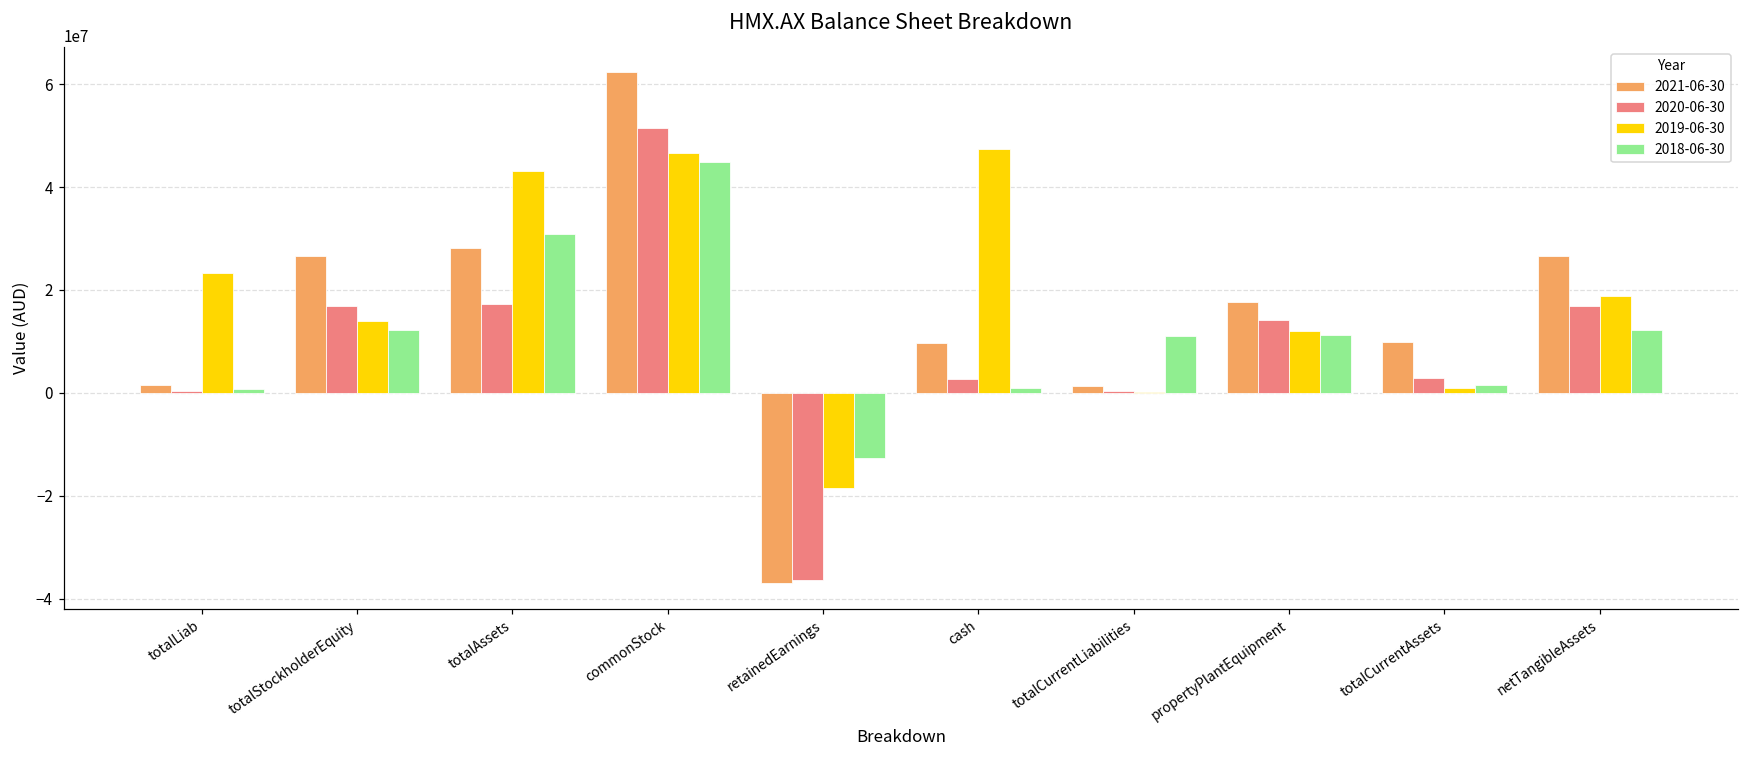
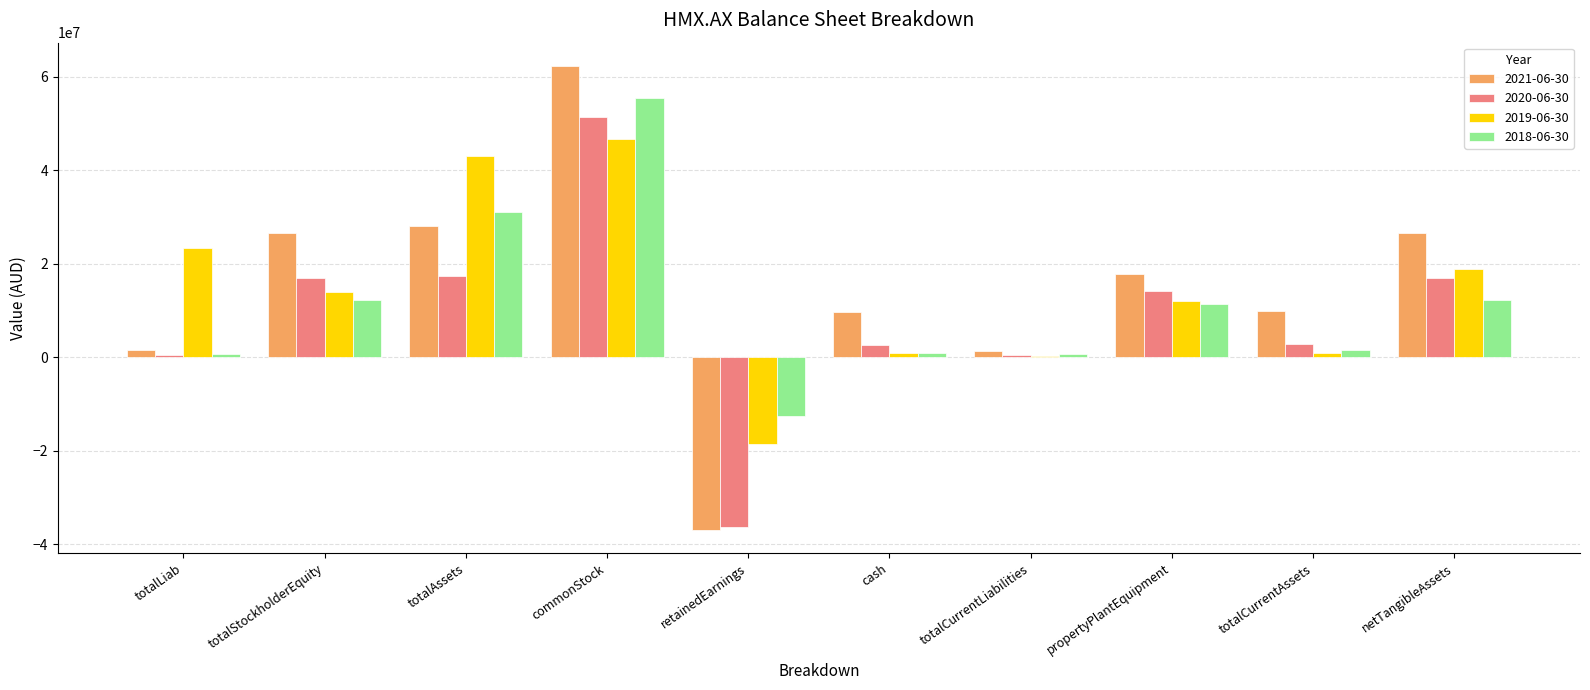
2018-06-30, commonStock: 45000000 -> 55000000
2019-06-30, cash: 47000000 -> 1000000
2018-06-30, totalCurrentLiabilities: 11000000 -> 1000000
